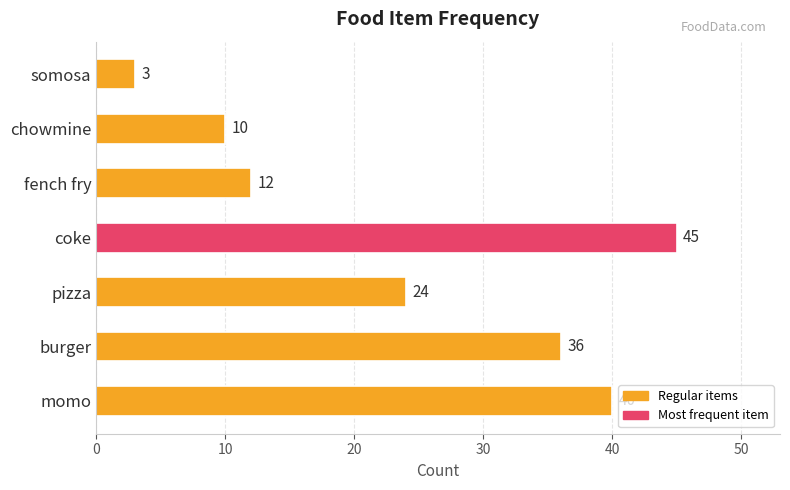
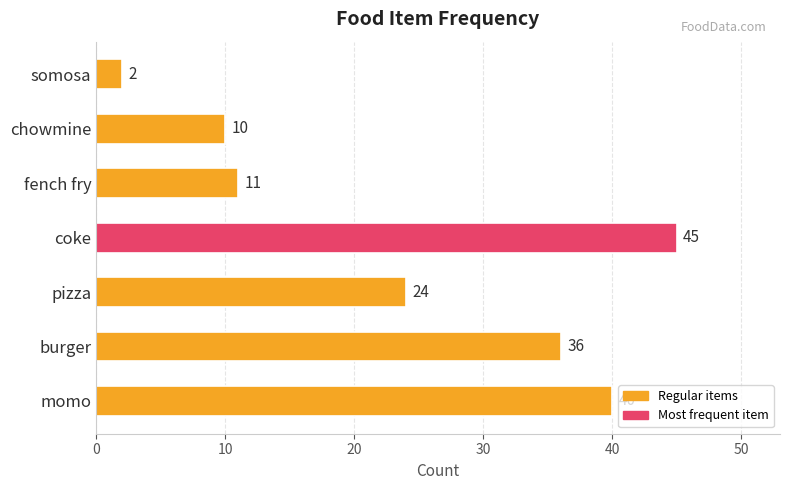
somosa: 3 -> 2
fench fry: 12 -> 11
